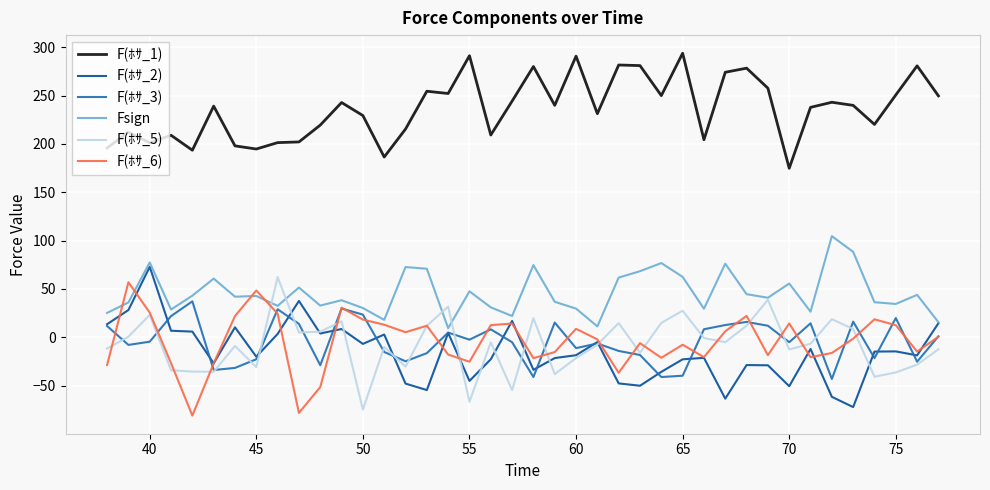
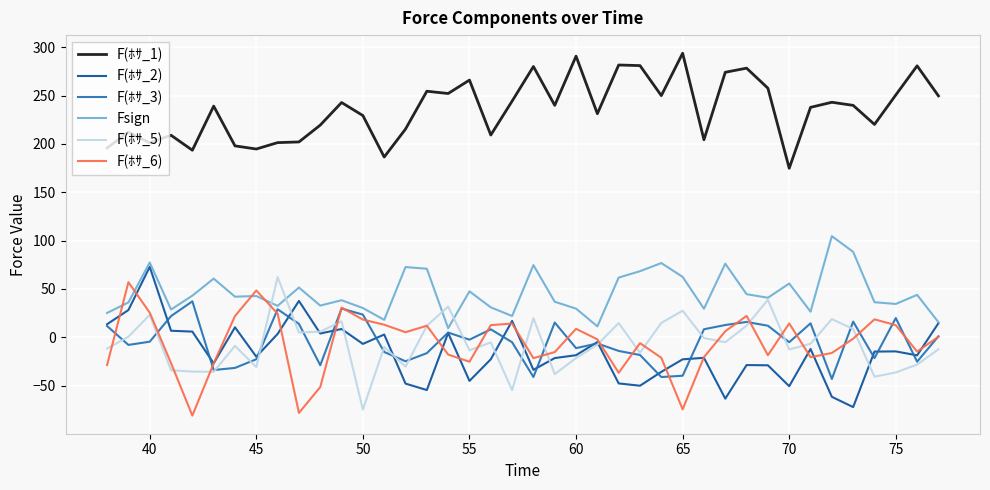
F(ﾎｻ_1), 55: 290 -> 270
F(ﾎｻ_5), 55: -70 -> -10
F(ﾎｻ_6), 65: -10 -> -70
